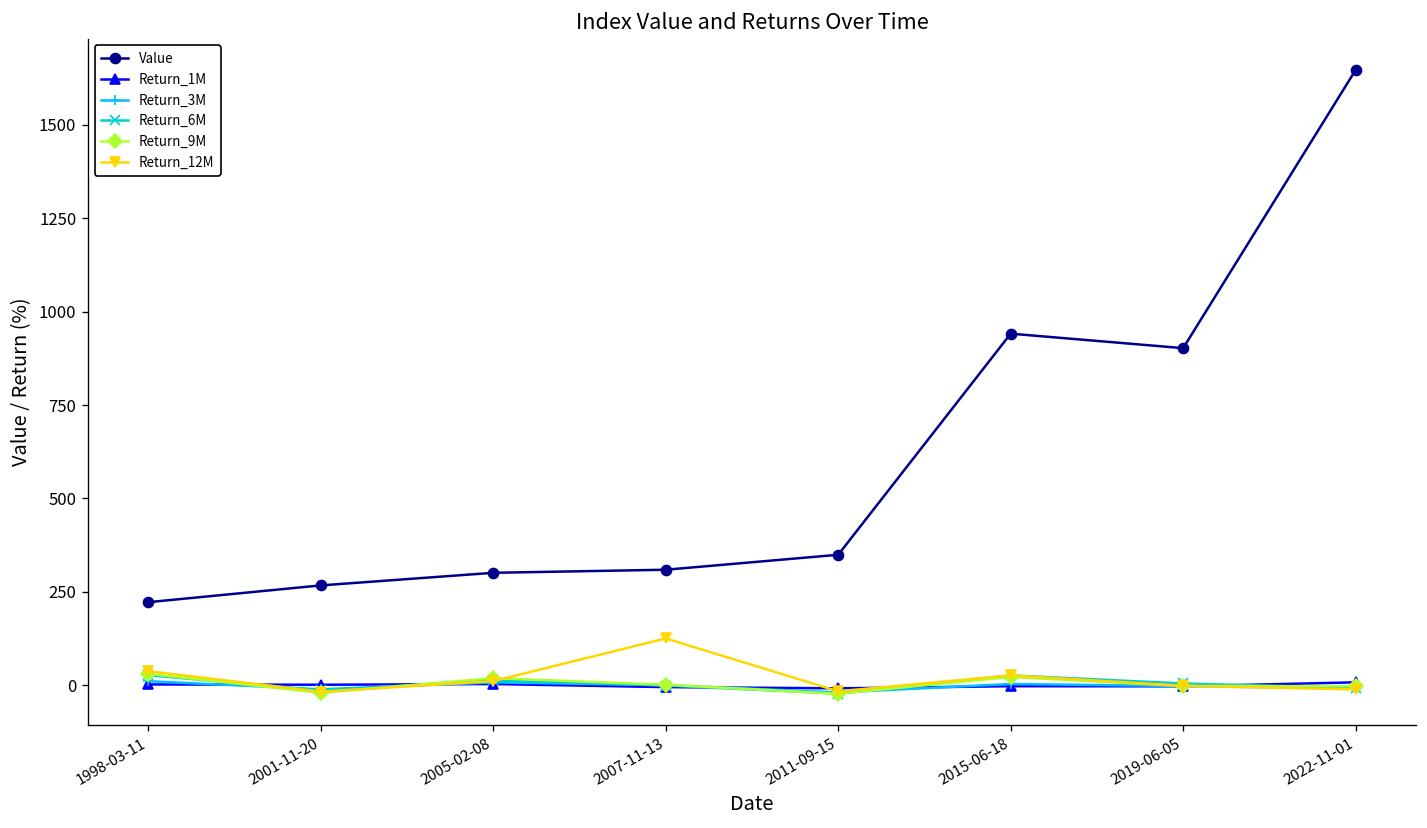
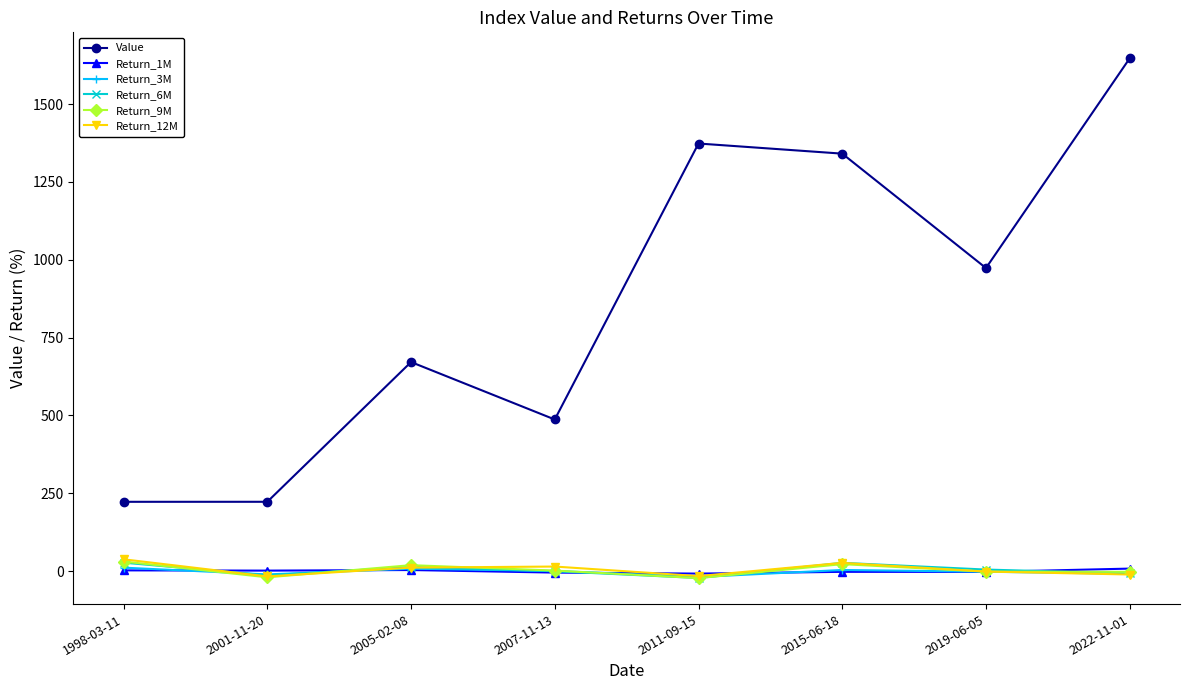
Value, 2001-11-20: 270 -> 220
Value, 2005-02-08: 300 -> 670
Value, 2007-11-13: 310 -> 490
Return_12M, 2007-11-13: 130 -> 10
Value, 2011-09-15: 350 -> 1370
Value, 2015-06-18: 940 -> 1340
Value, 2019-06-05: 900 -> 970
